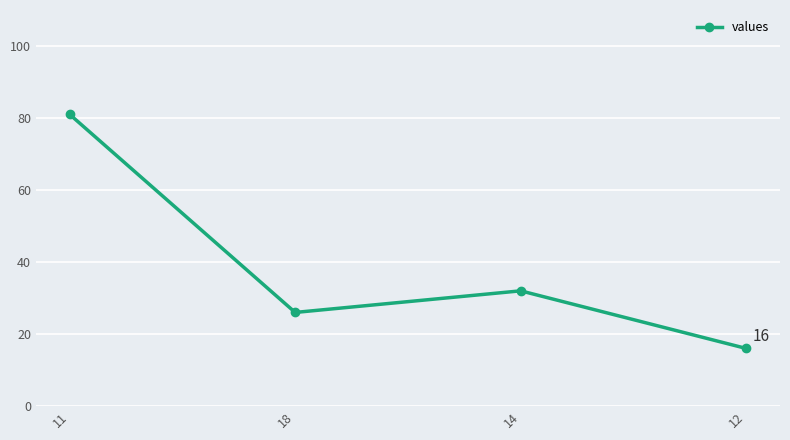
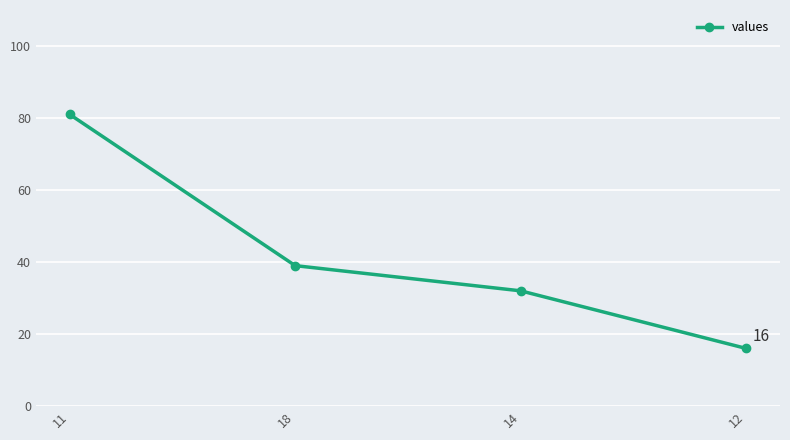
18: 26 -> 39
